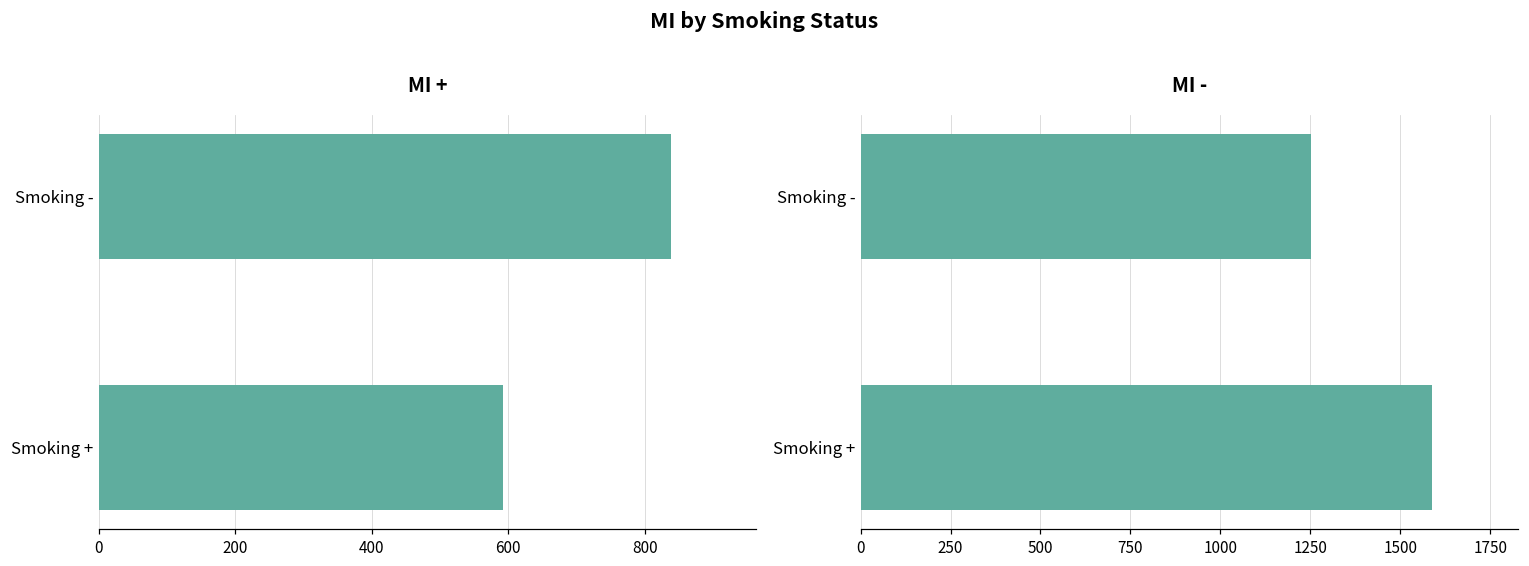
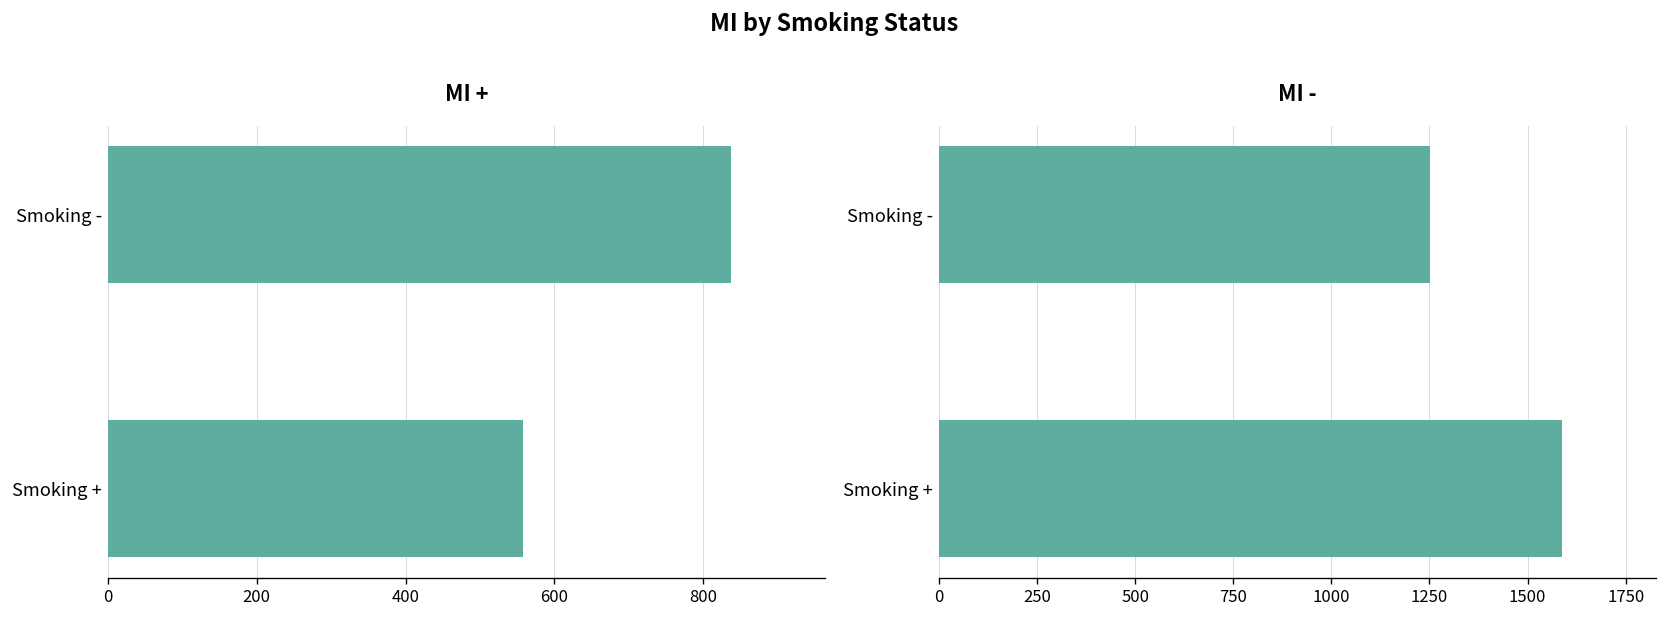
MI +, Smoking +: 590 -> 560
